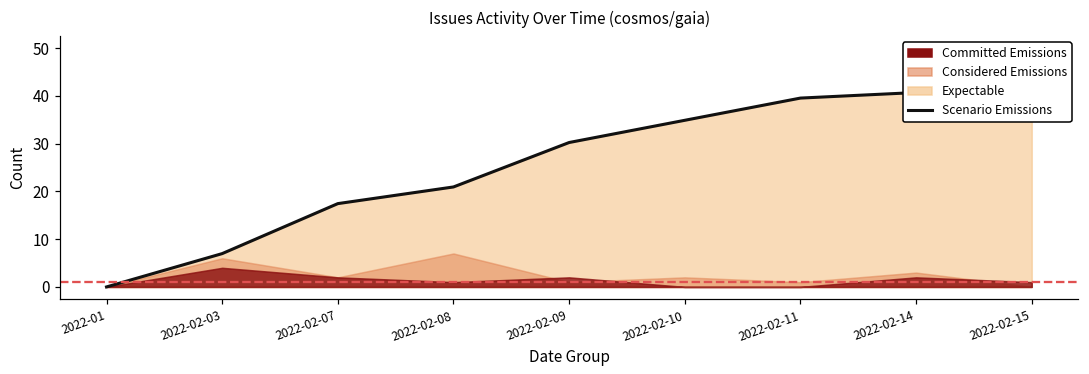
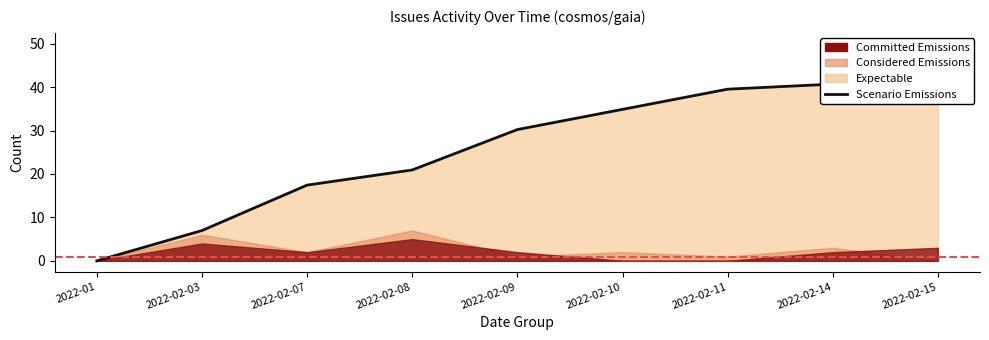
Committed Emissions, 2022-02-08: 1 -> 5
Committed Emissions, 2022-02-15: 1 -> 3
